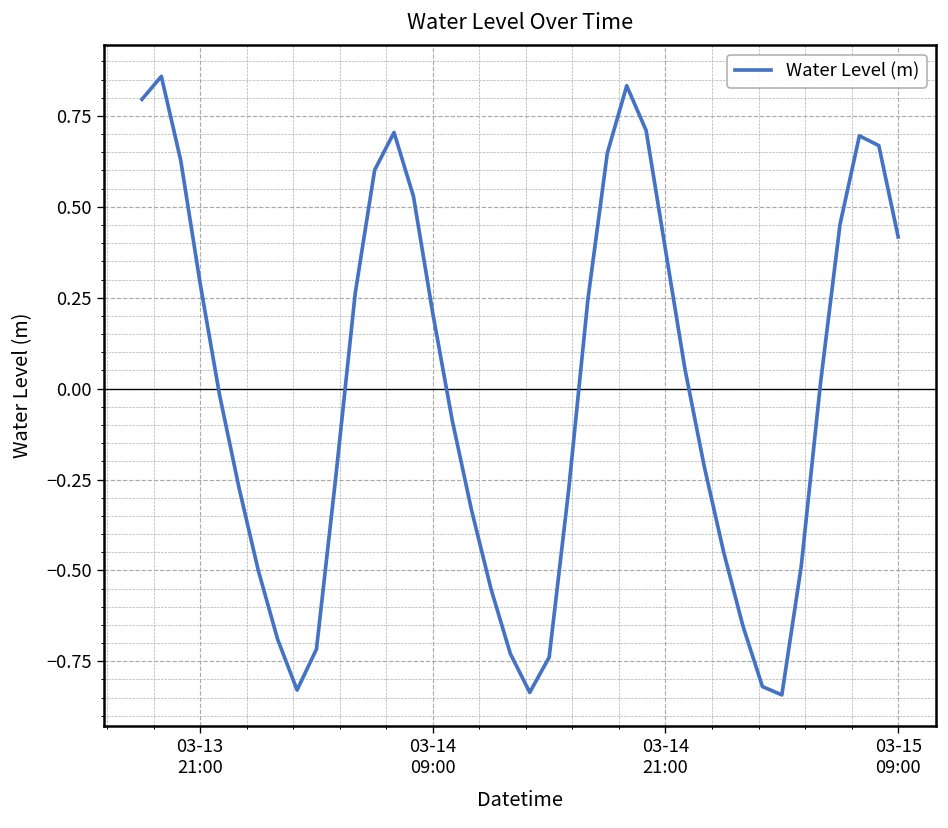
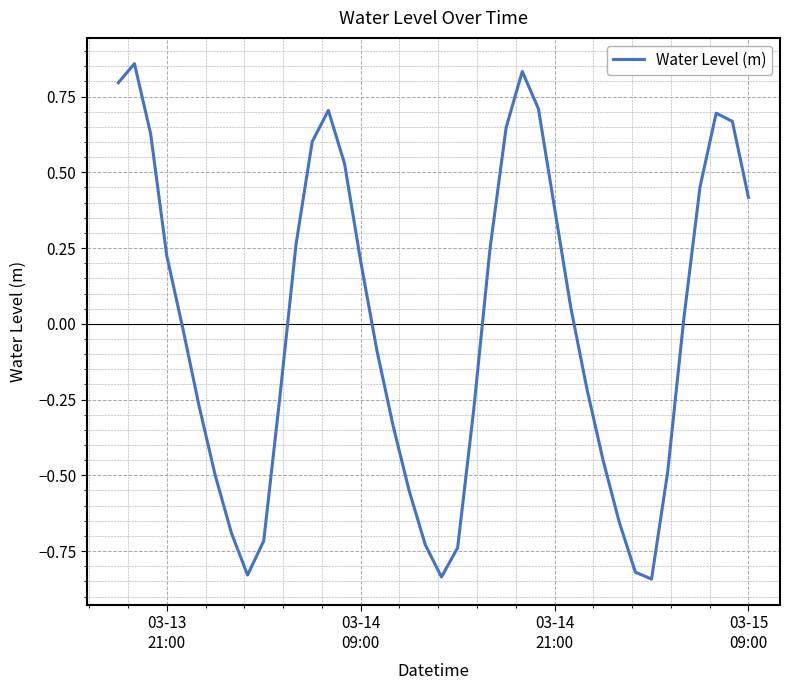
03-13 21:00: 0.29 -> 0.22
